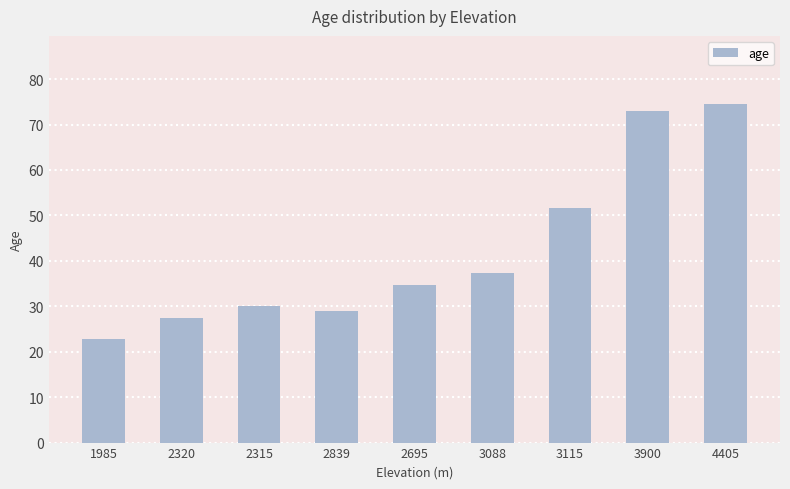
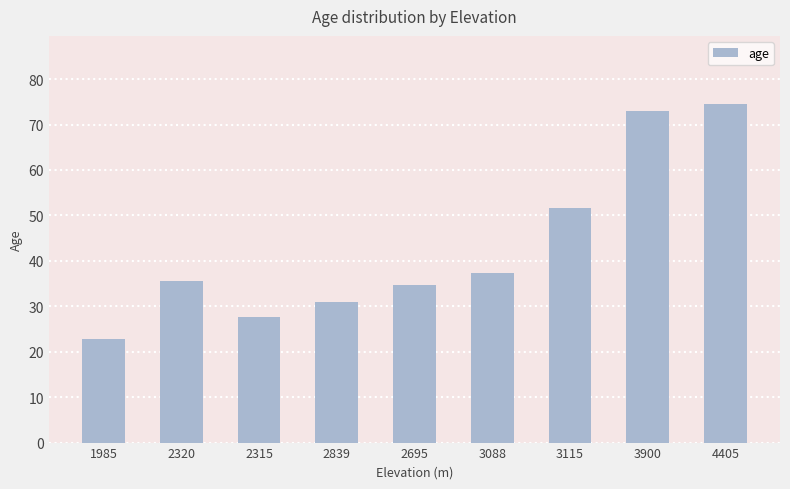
2320: 28 -> 36
2315: 30 -> 28
2839: 29 -> 31
